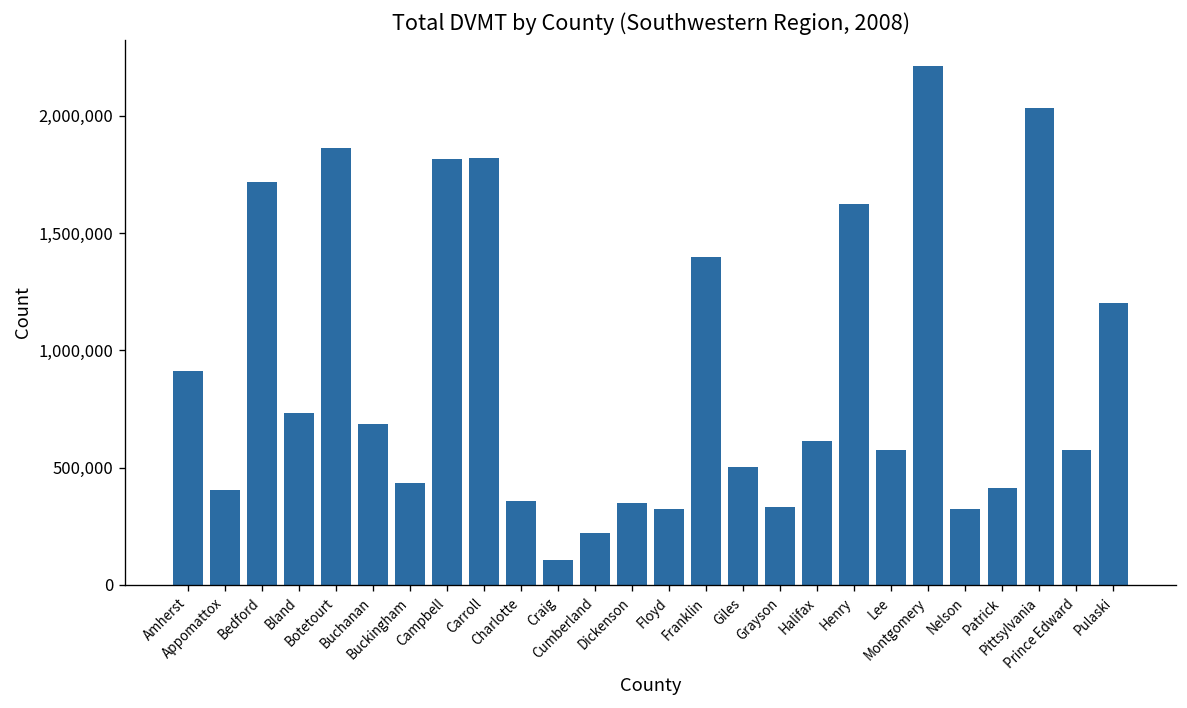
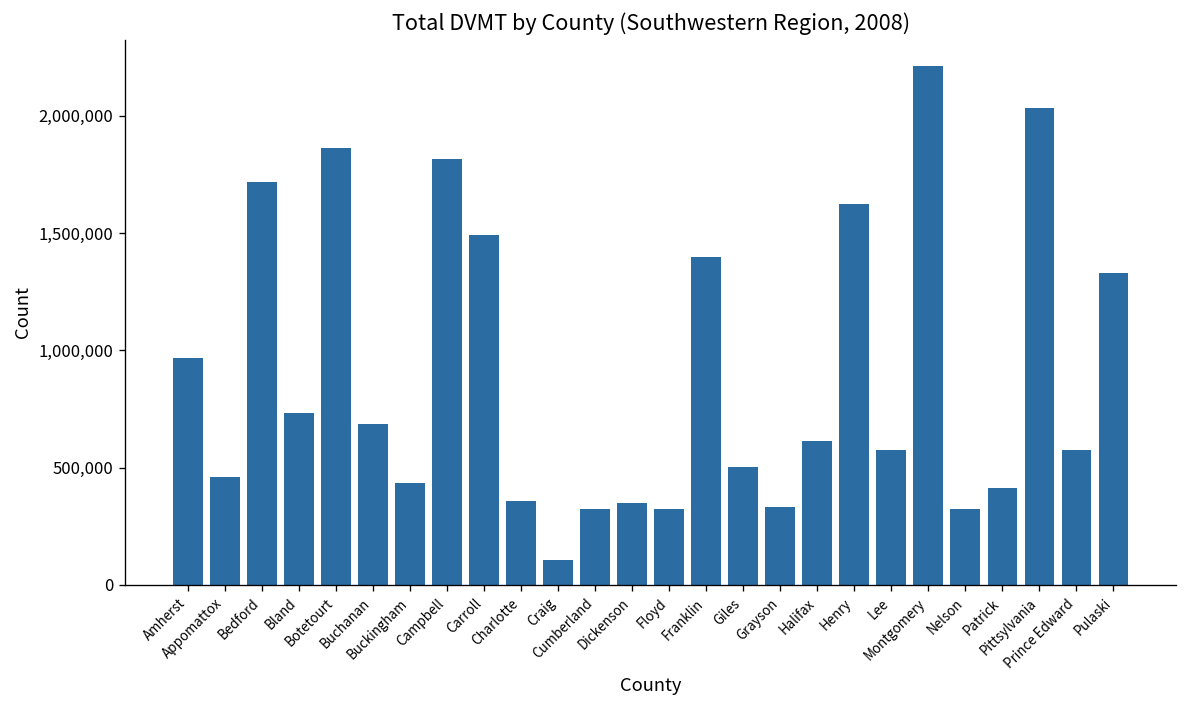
Amherst: 910,000 -> 970,000
Appomattox: 410,000 -> 460,000
Carroll: 1,820,000 -> 1,490,000
Cumberland: 220,000 -> 320,000
Pulaski: 1,200,000 -> 1,330,000
